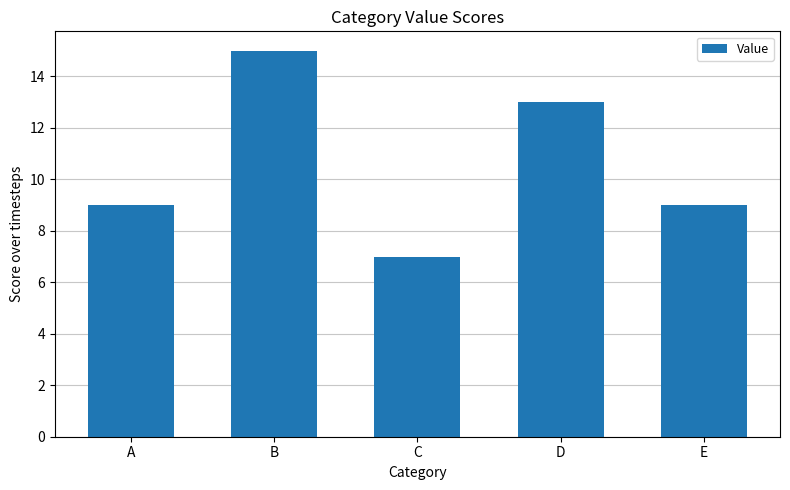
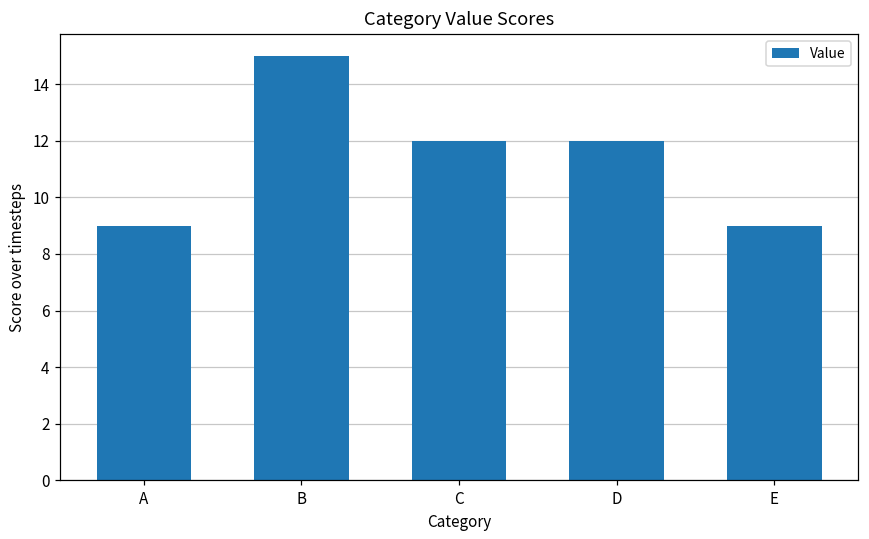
C: 7 -> 12
D: 13 -> 12
